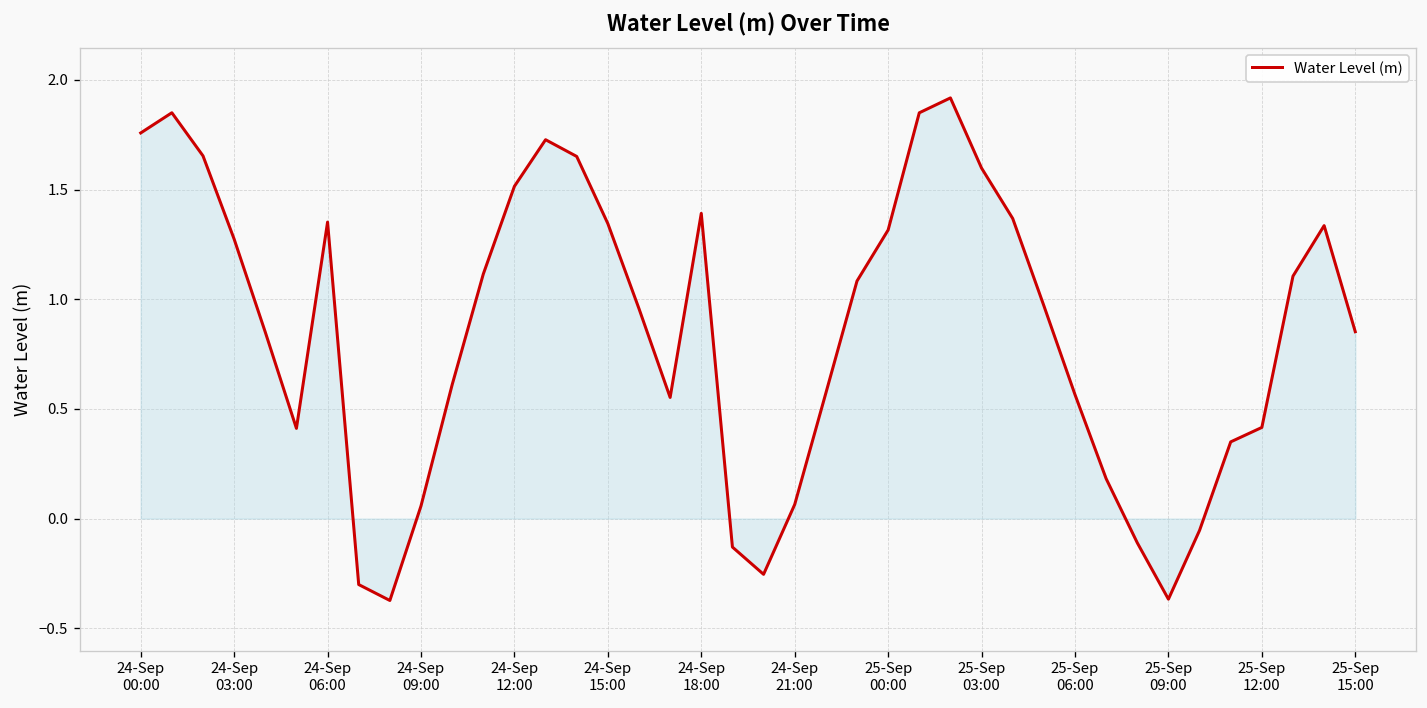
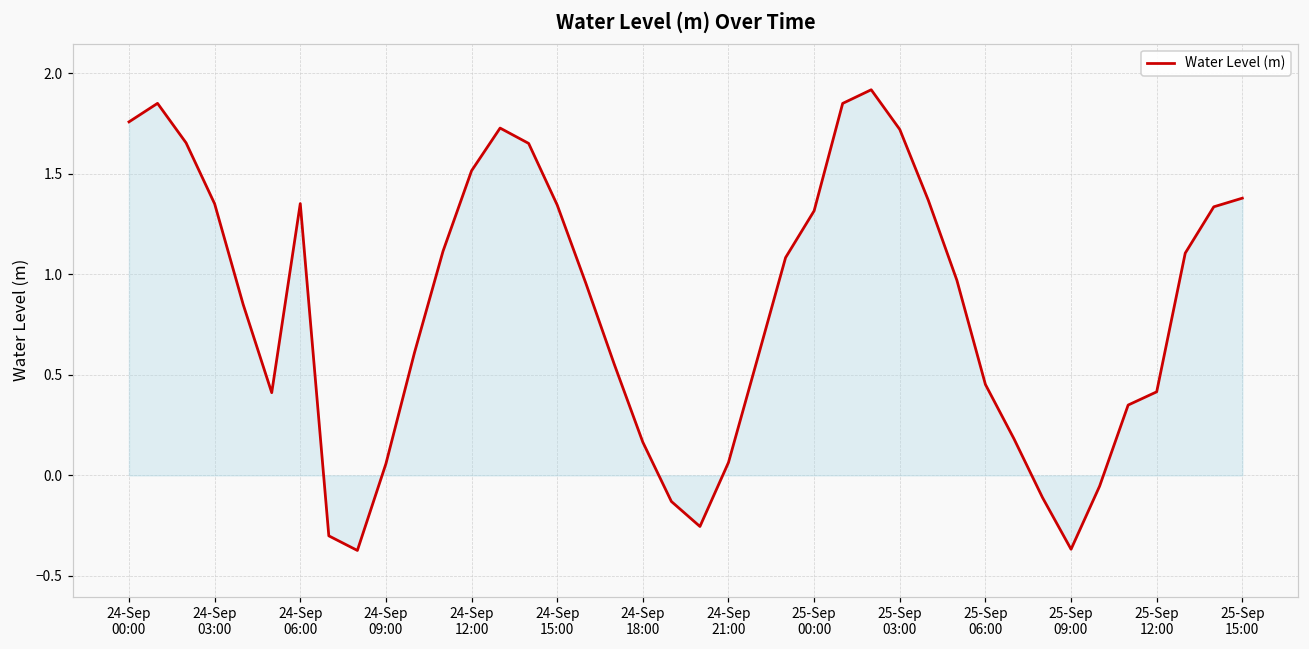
Water Level (m), 24-Sep 03:00: 1.27 -> 1.35
Water Level (m), 24-Sep 18:00: 1.39 -> 0.16
Water Level (m), 25-Sep 03:00: 1.60 -> 1.72
Water Level (m), 25-Sep 06:00: 0.57 -> 0.45
Water Level (m), 25-Sep 15:00: 0.85 -> 1.38
